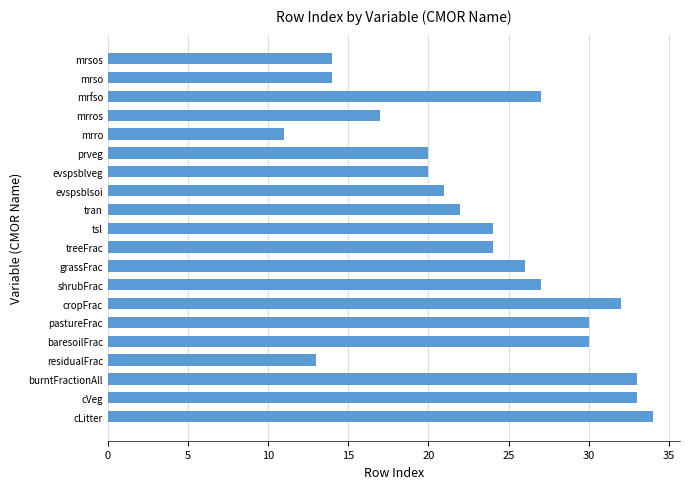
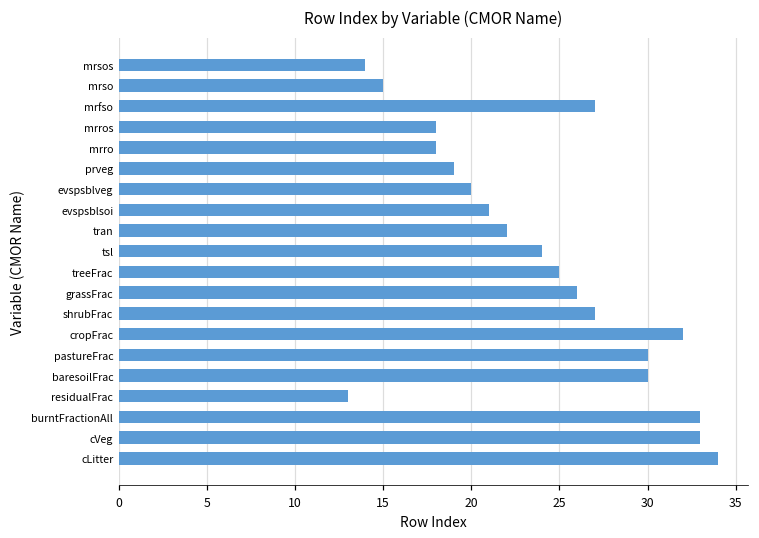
mrso: 14 -> 15
mrros: 17 -> 18
mrro: 11 -> 18
prveg: 20 -> 19
treeFrac: 24 -> 25
